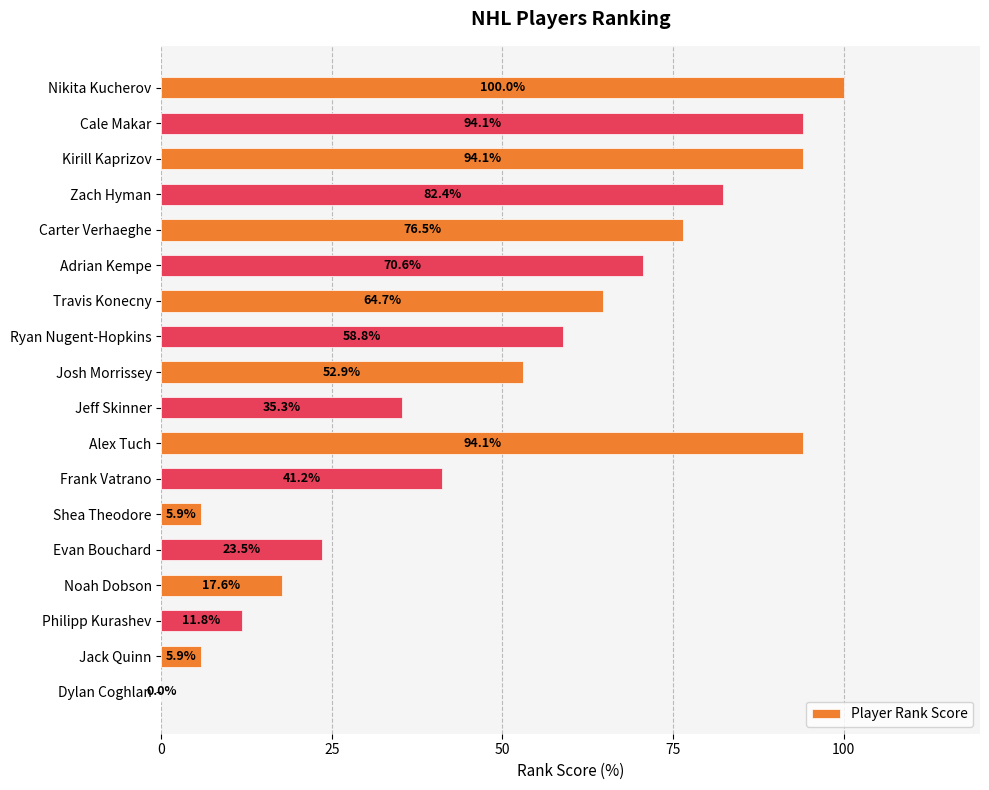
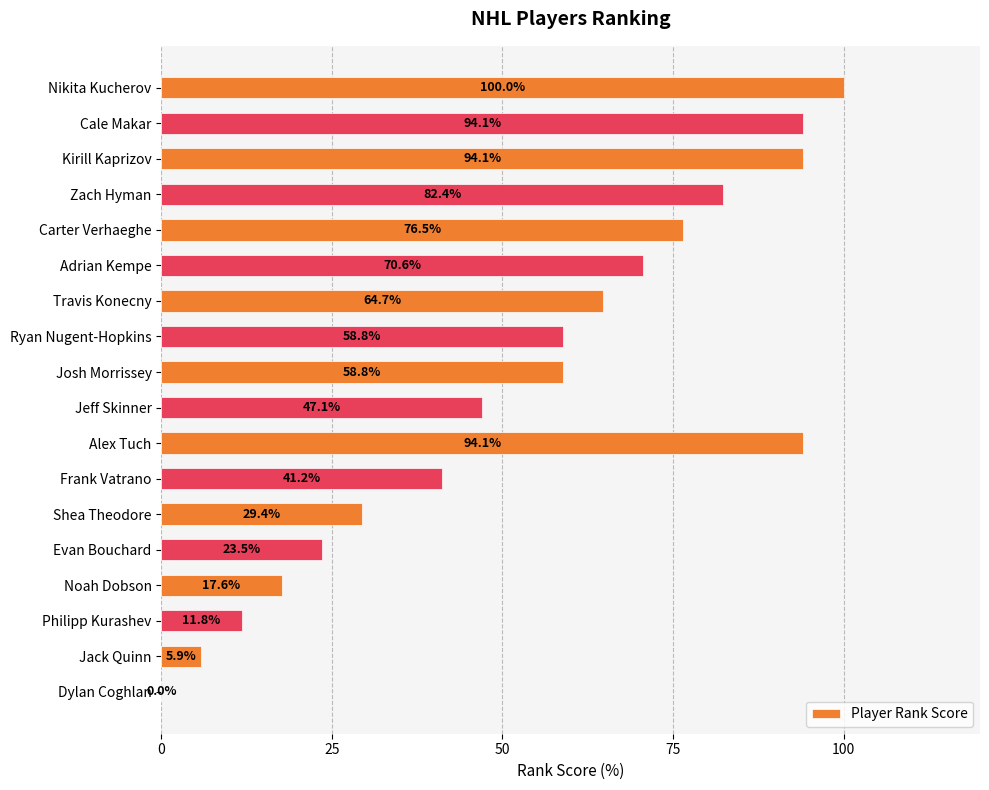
Josh Morrissey: 52.9% -> 58.8%
Jeff Skinner: 35.3% -> 47.1%
Shea Theodore: 5.9% -> 29.4%
